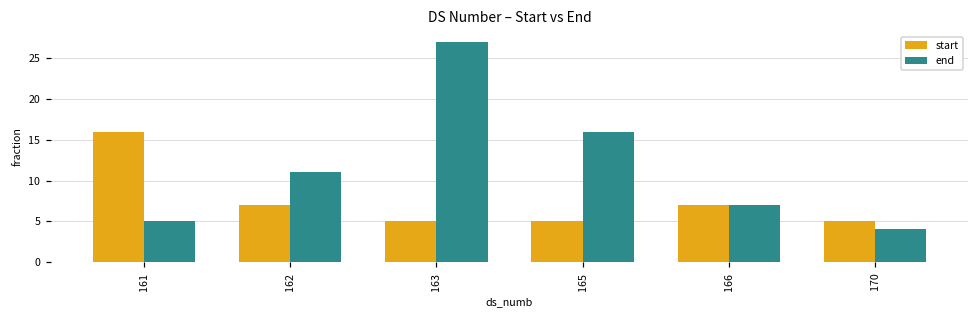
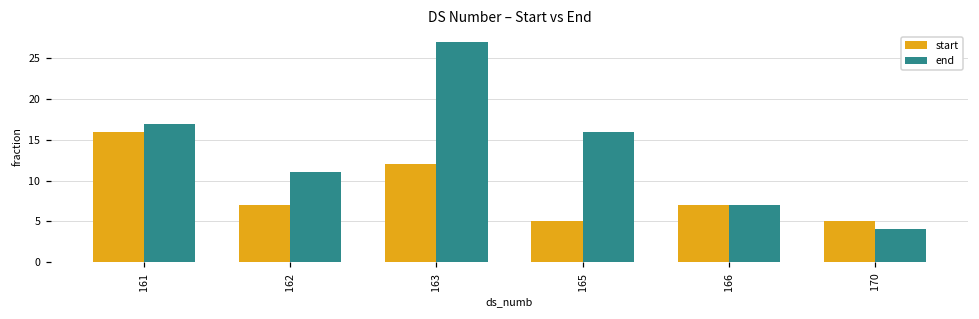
end, 161: 5 -> 17
start, 163: 5 -> 12
